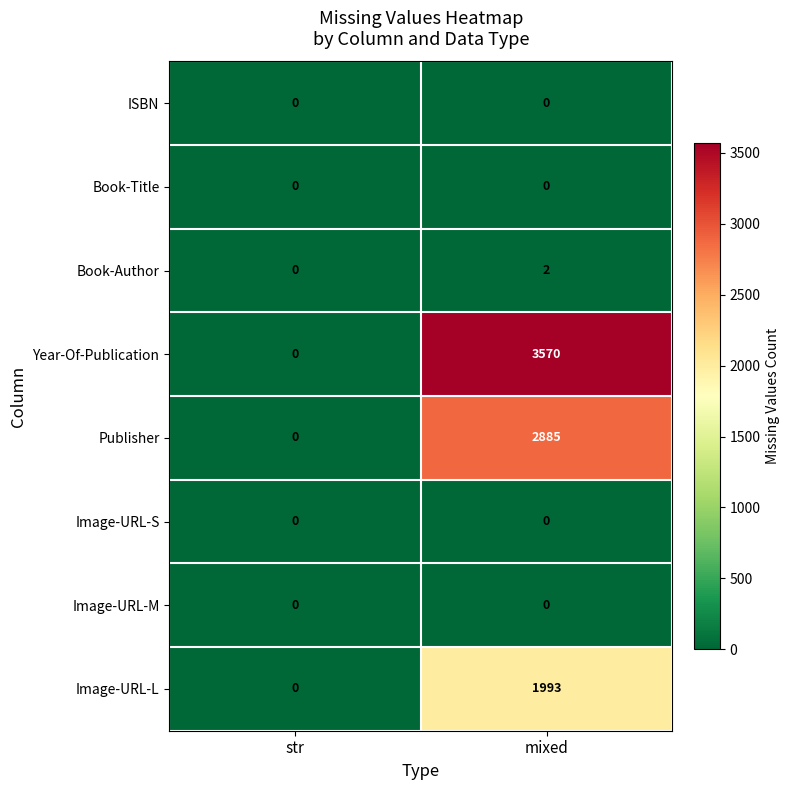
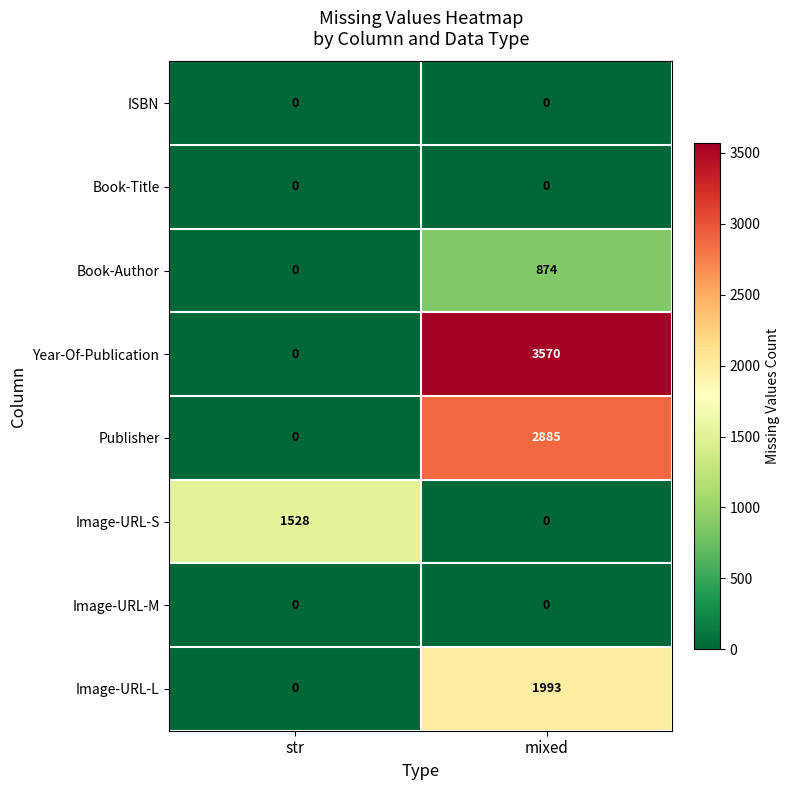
Book-Author, mixed: 2 -> 874
Image-URL-S, str: 0 -> 1528
